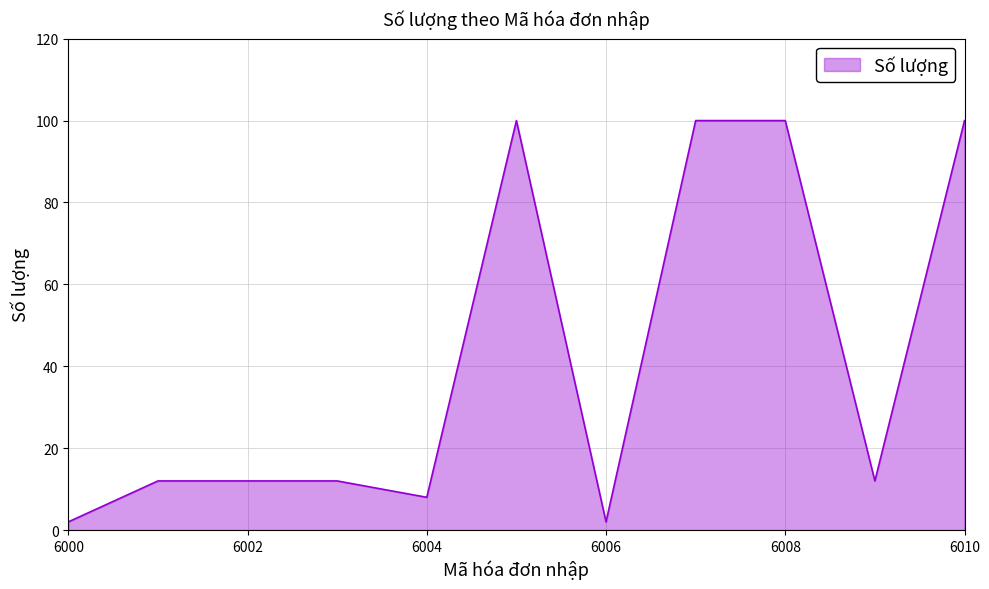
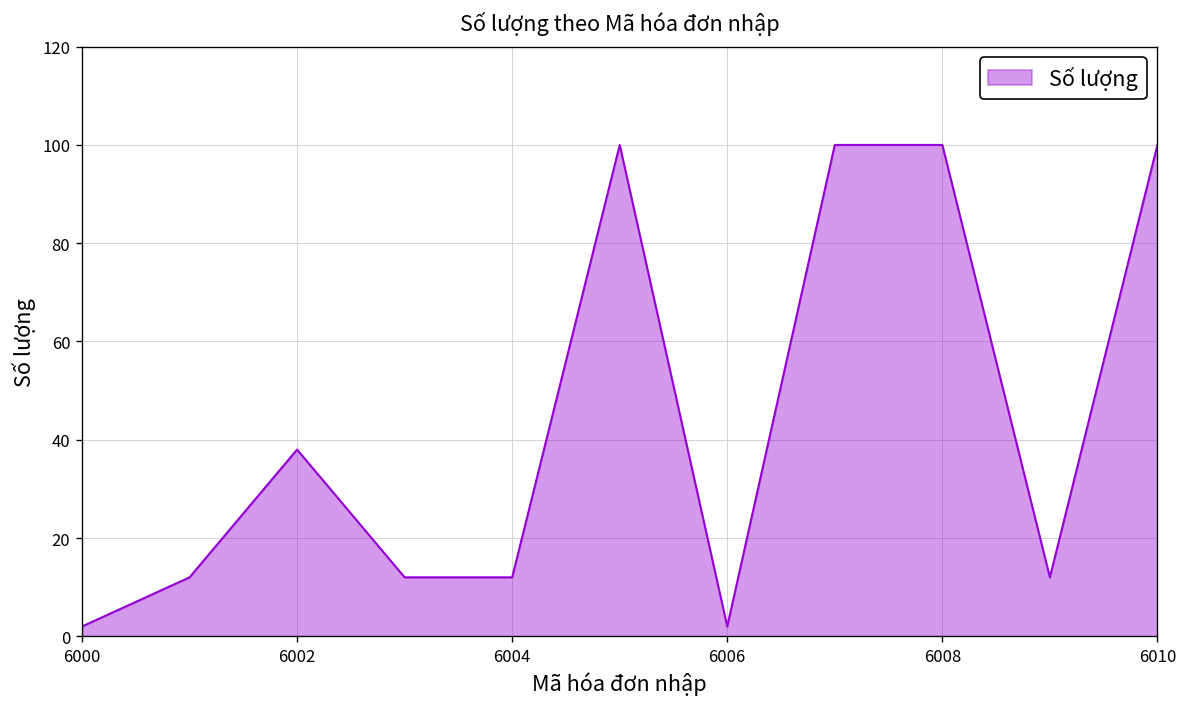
6002: 12 -> 38
6004: 8 -> 12
